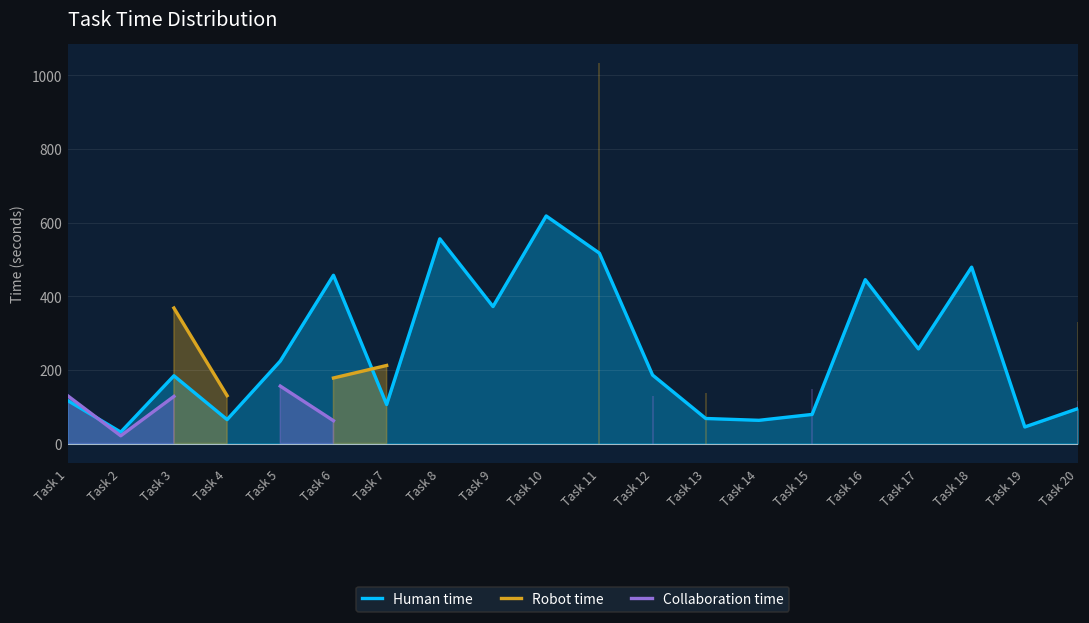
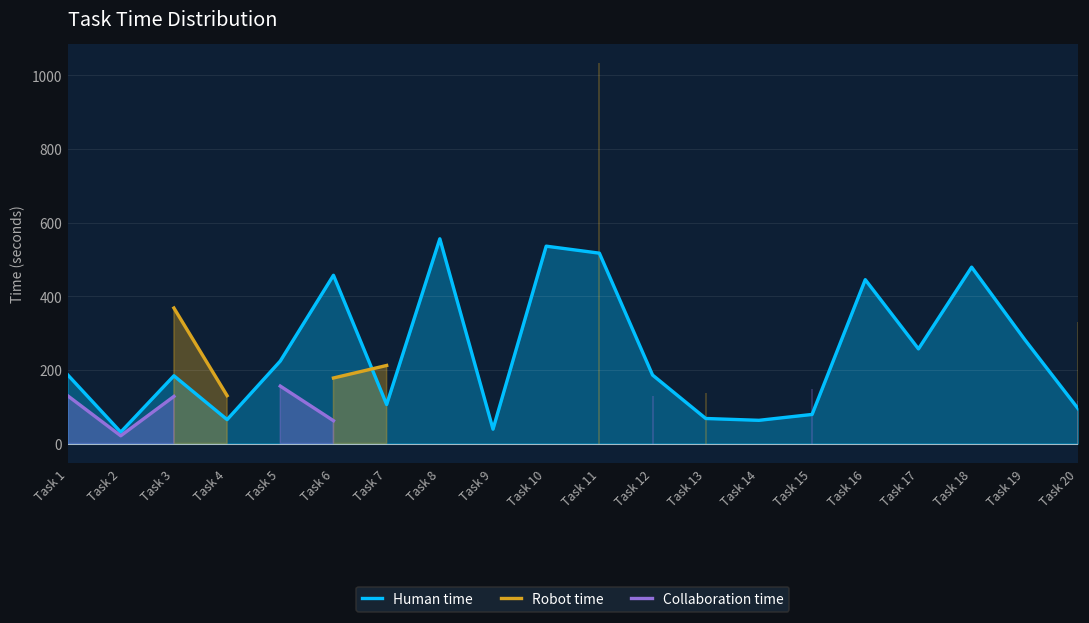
Human time, Task 1: 120 -> 190
Human time, Task 9: 370 -> 40
Human time, Task 10: 620 -> 540
Human time, Task 19: 50 -> 280
